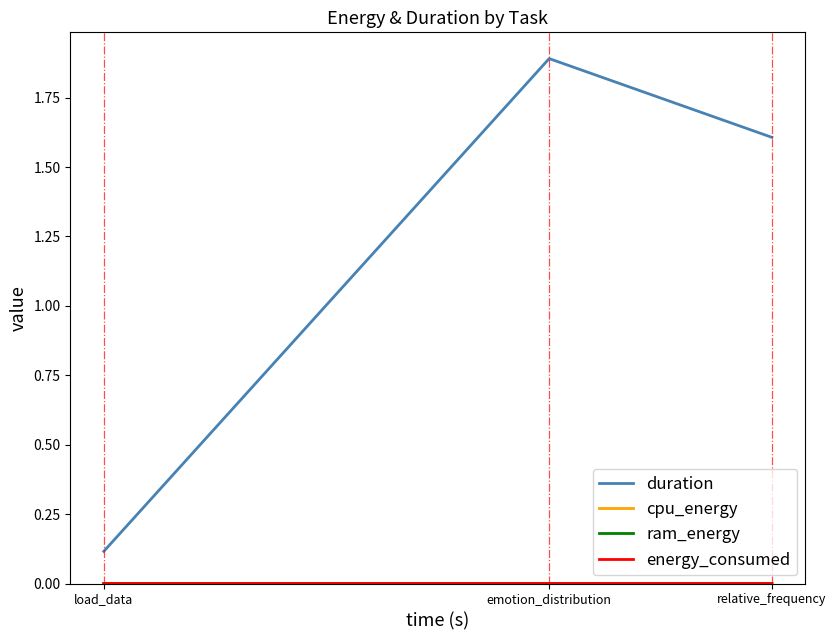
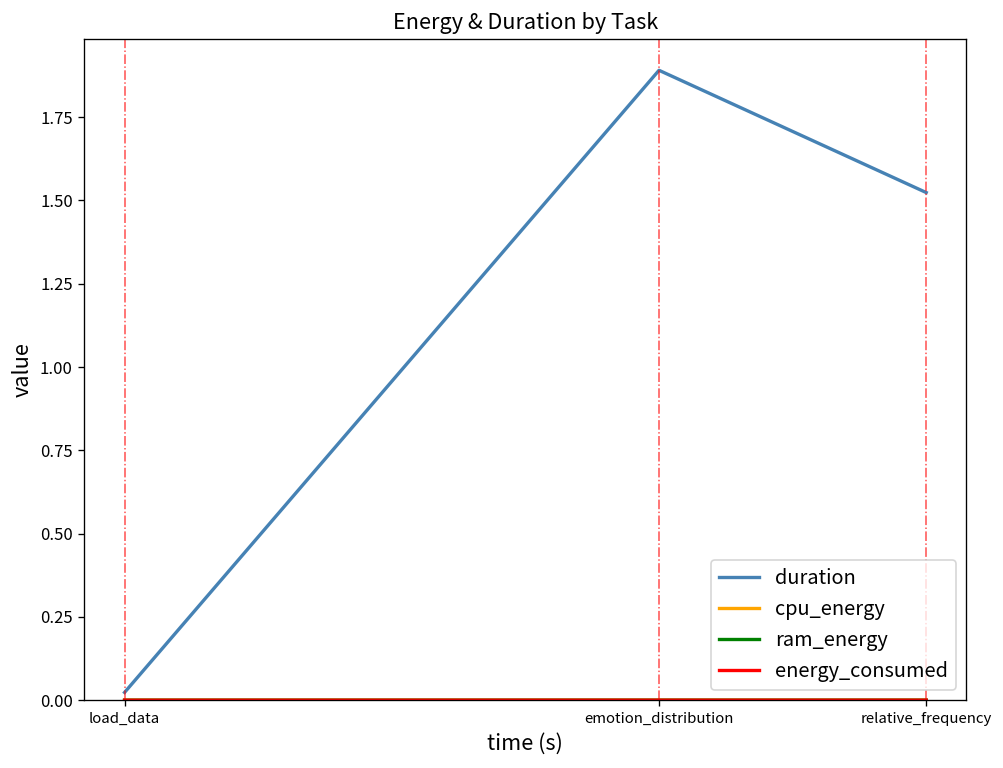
duration, load_data: 0.12 -> 0.02
duration, relative_frequency: 1.61 -> 1.52
